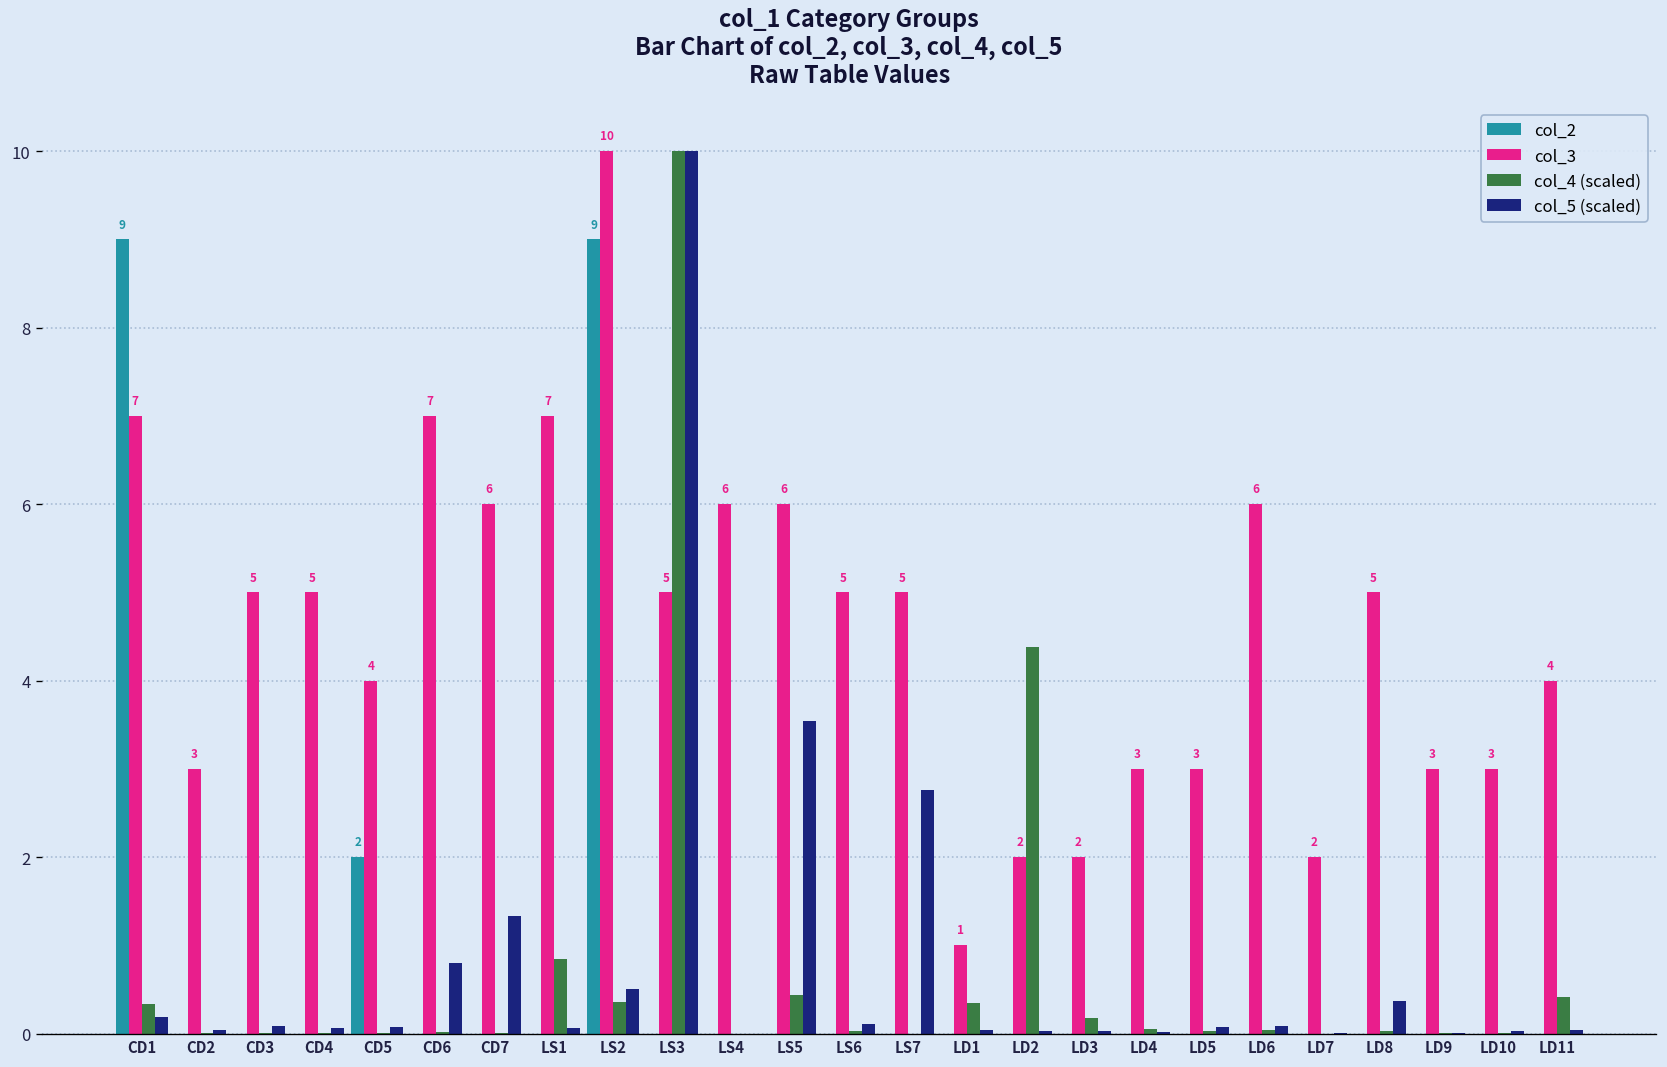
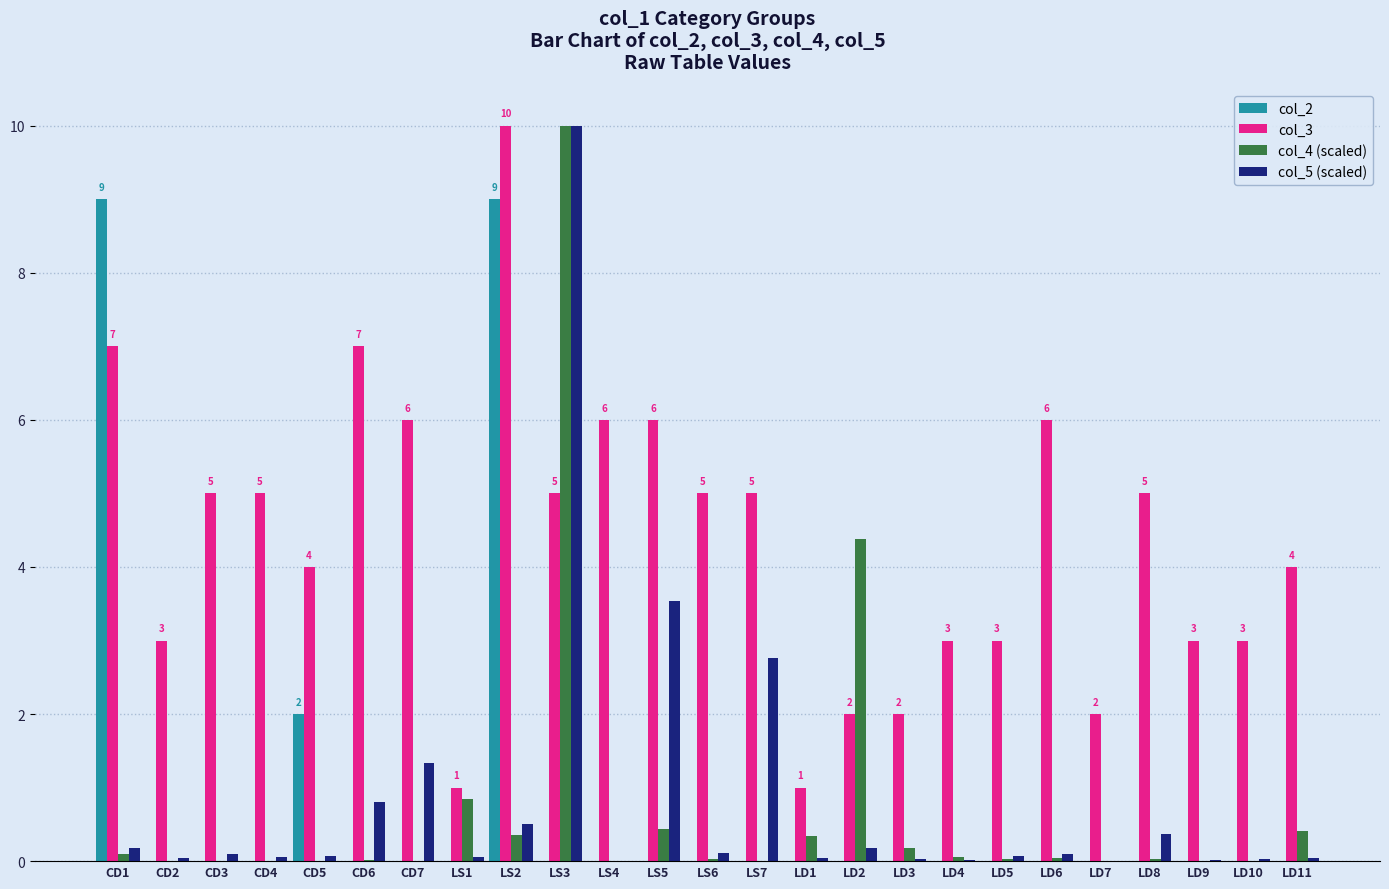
col_4 (scaled), CD1: 0.3 -> 0.1
col_3, LS1: 7 -> 1
col_5 (scaled), LD2: 0.0 -> 0.2
